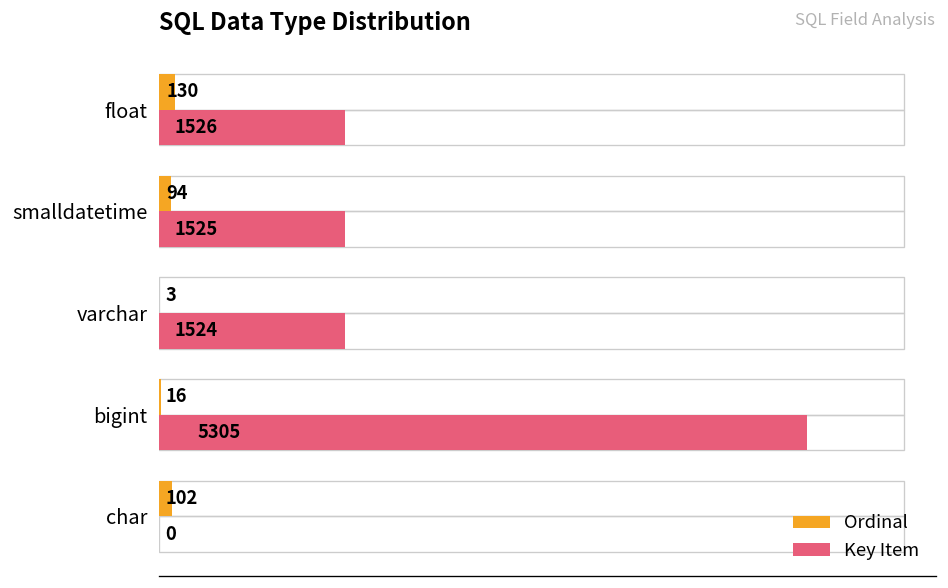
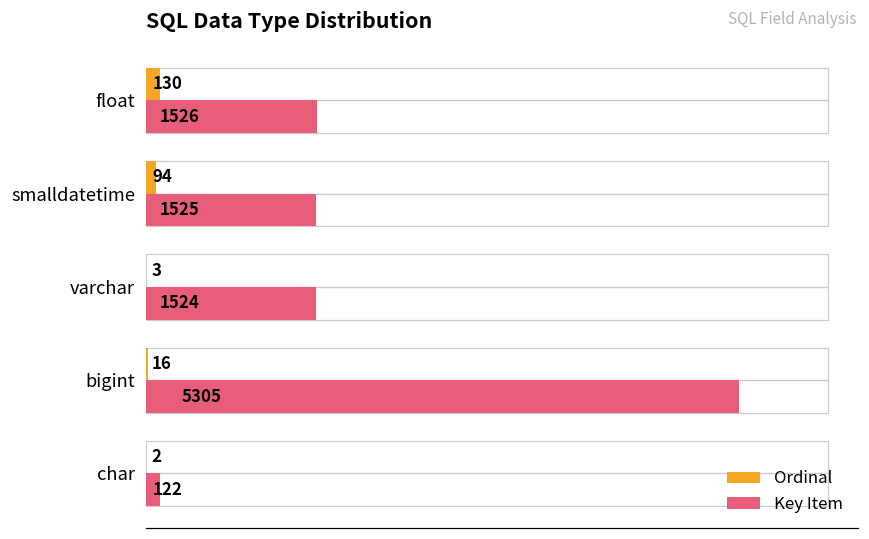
Ordinal, char: 102 -> 2
Key Item, char: 0 -> 122
